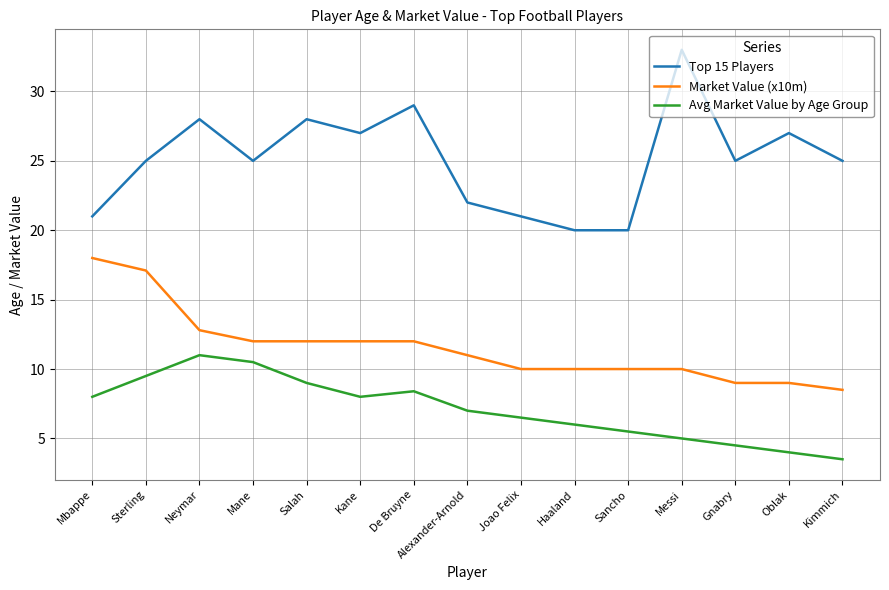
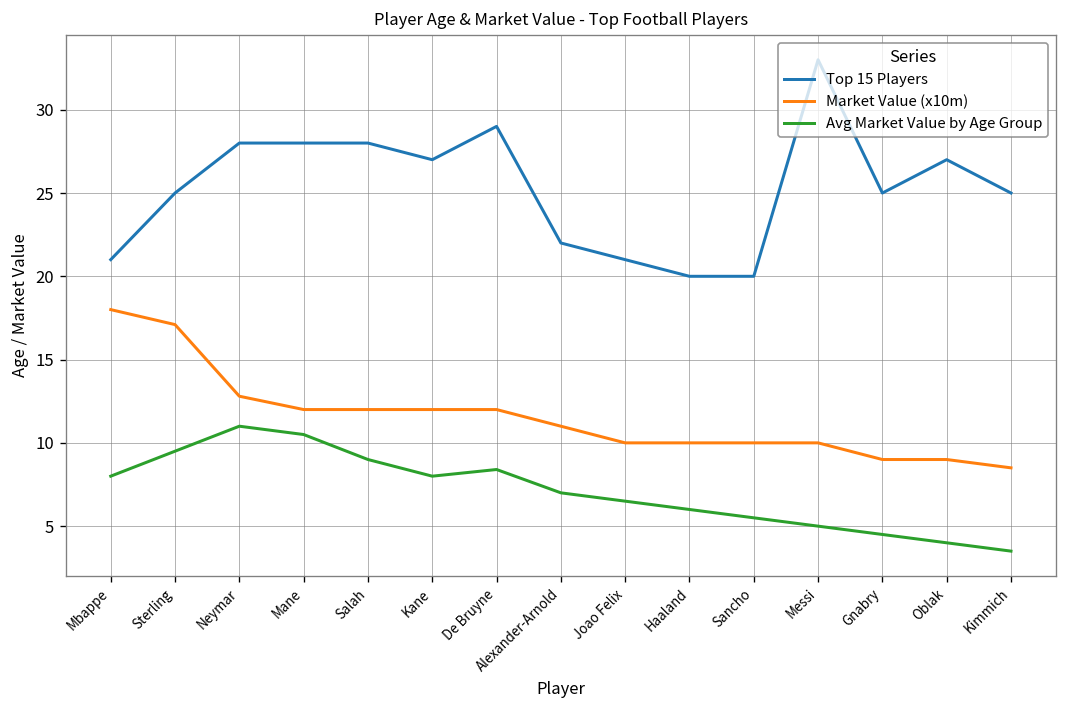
Top 15 Players, Mane: 25 -> 28
